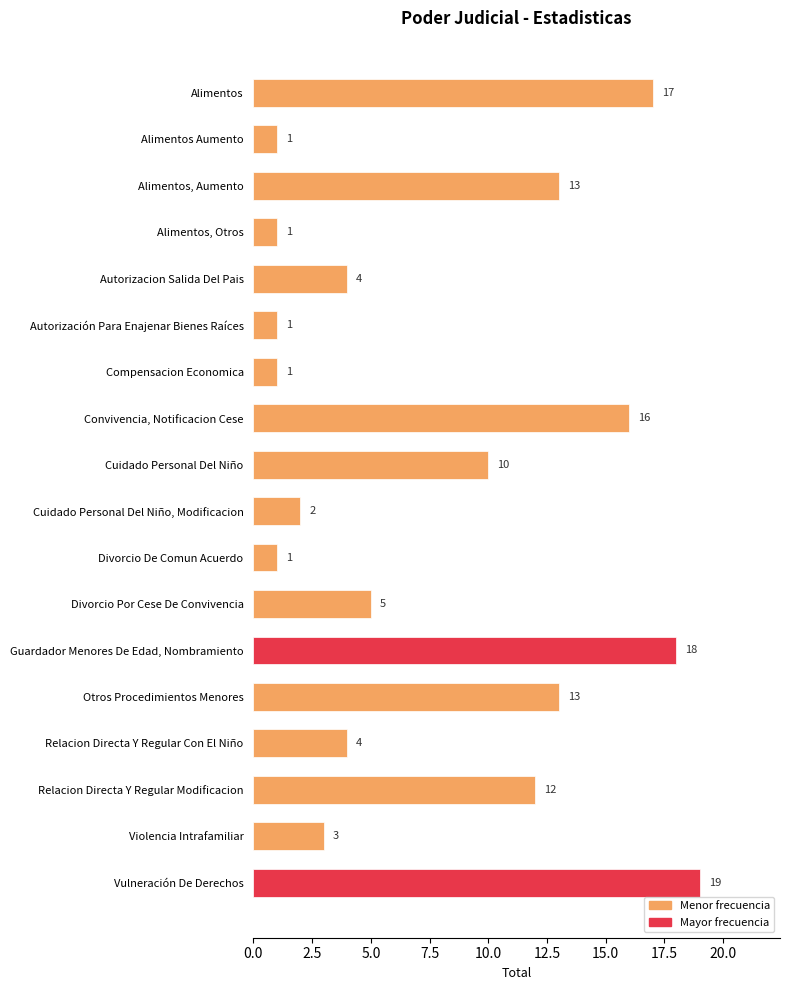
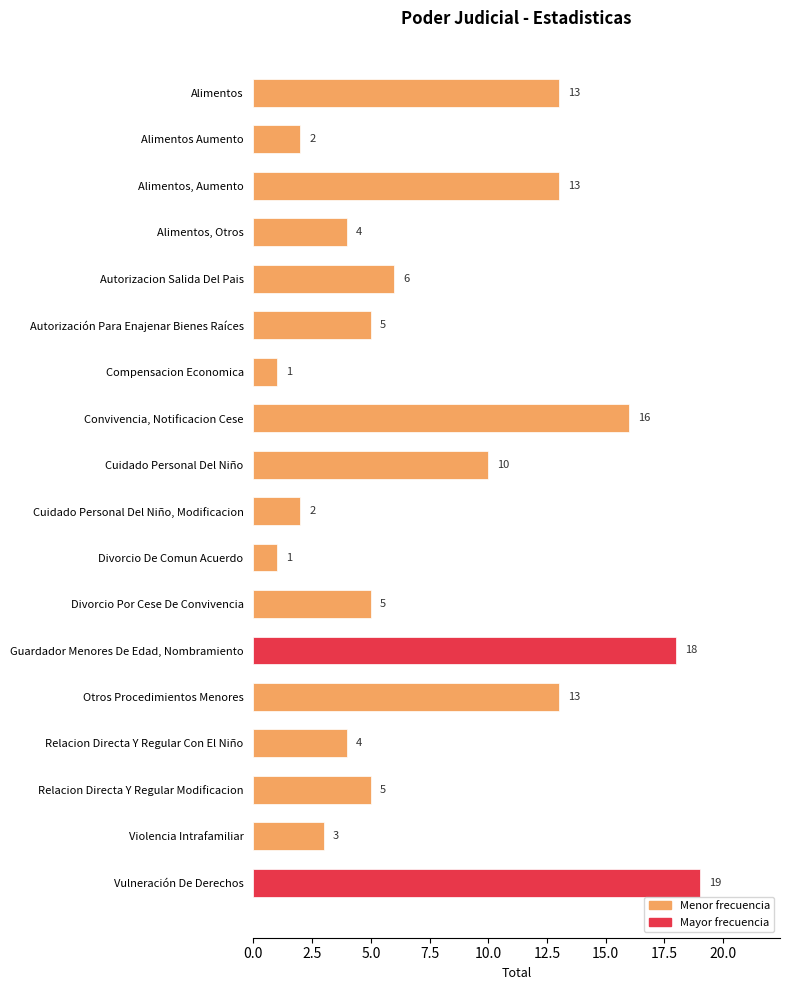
Alimentos: 17 -> 13
Alimentos Aumento: 1 -> 2
Alimentos, Otros: 1 -> 4
Autorizacion Salida Del Pais: 4 -> 6
Autorización Para Enajenar Bienes Raíces: 1 -> 5
Relacion Directa Y Regular Modificacion: 12 -> 5
